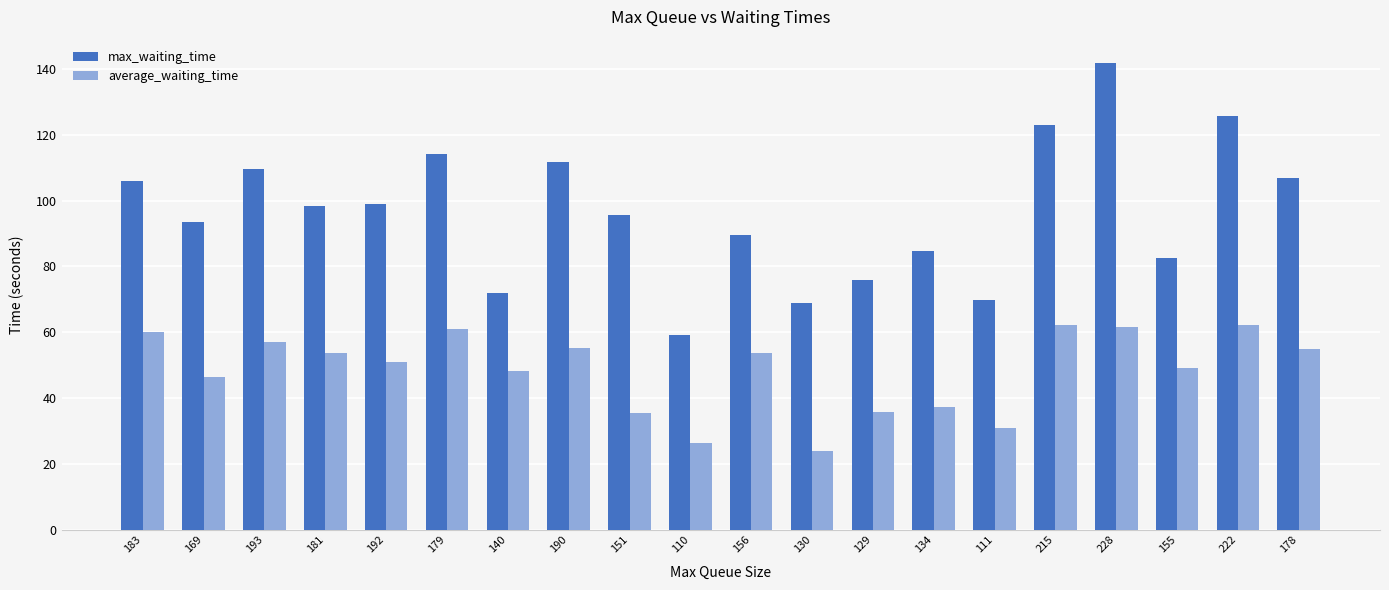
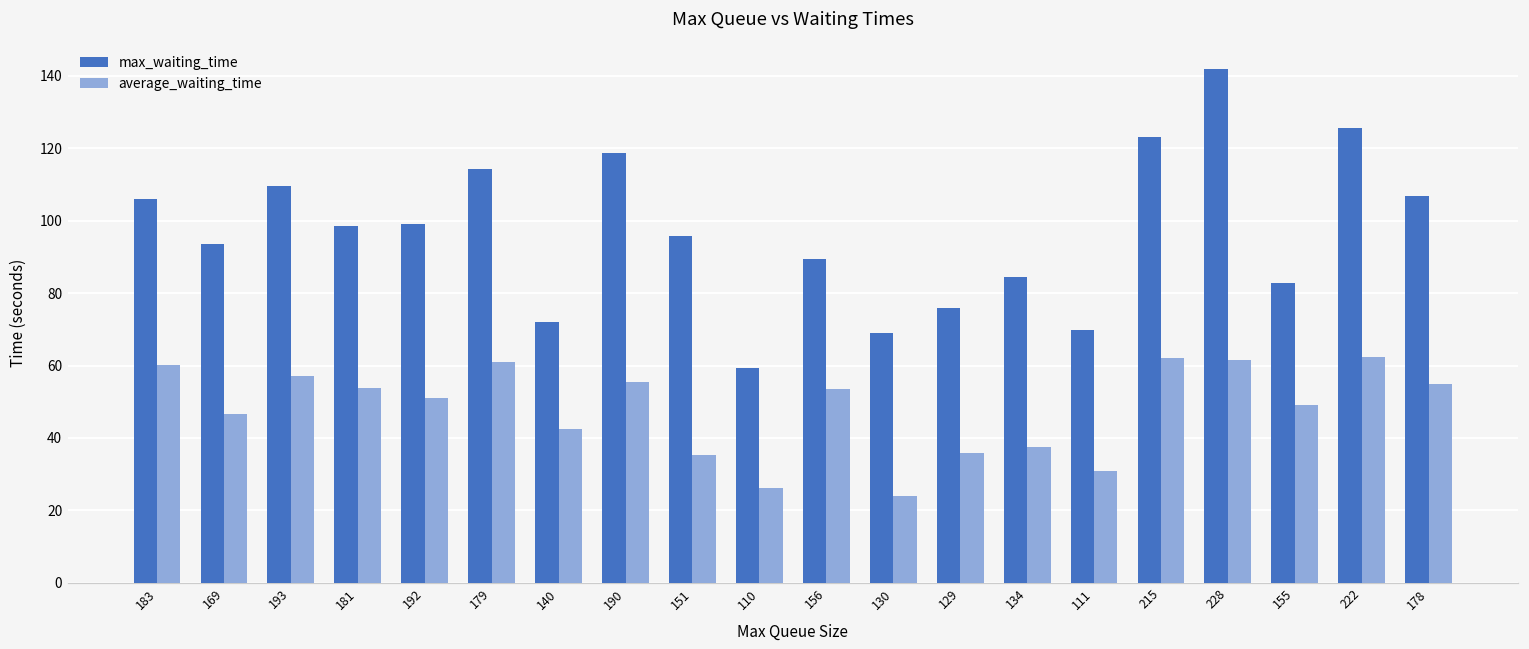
average_waiting_time, 140: 48 -> 42
max_waiting_time, 190: 112 -> 119
